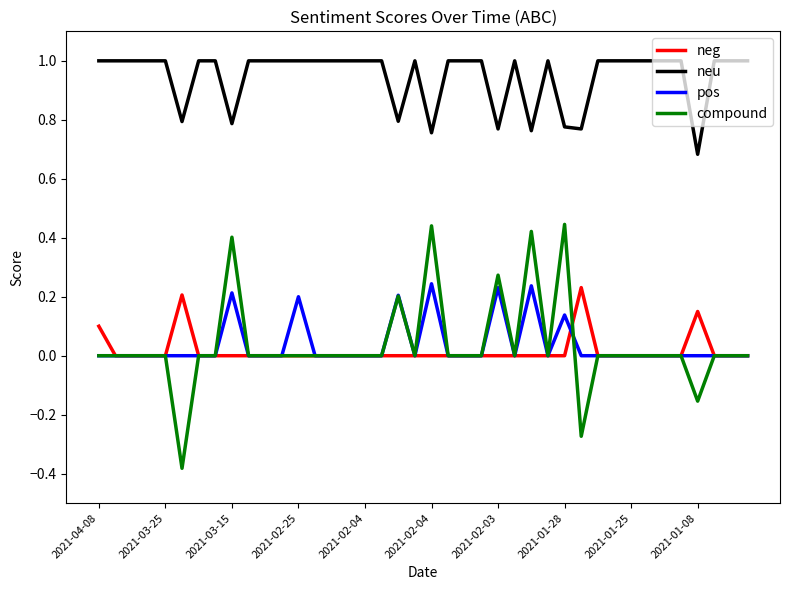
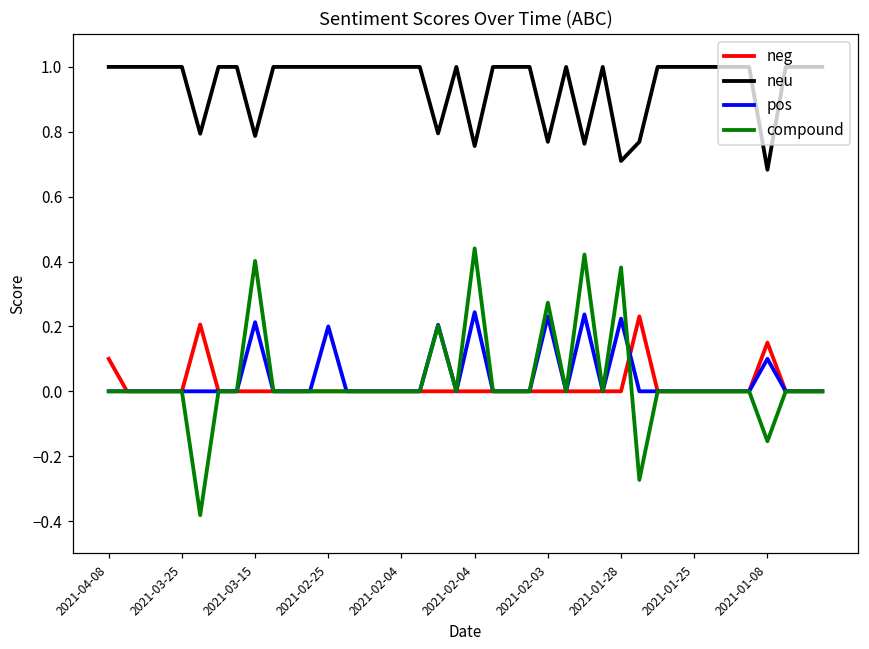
neu, 2021-01-28: 0.78 -> 0.71
pos, 2021-01-28: 0.14 -> 0.22
compound, 2021-01-28: 0.45 -> 0.38
pos, 2021-01-08: 0.0 -> 0.1
